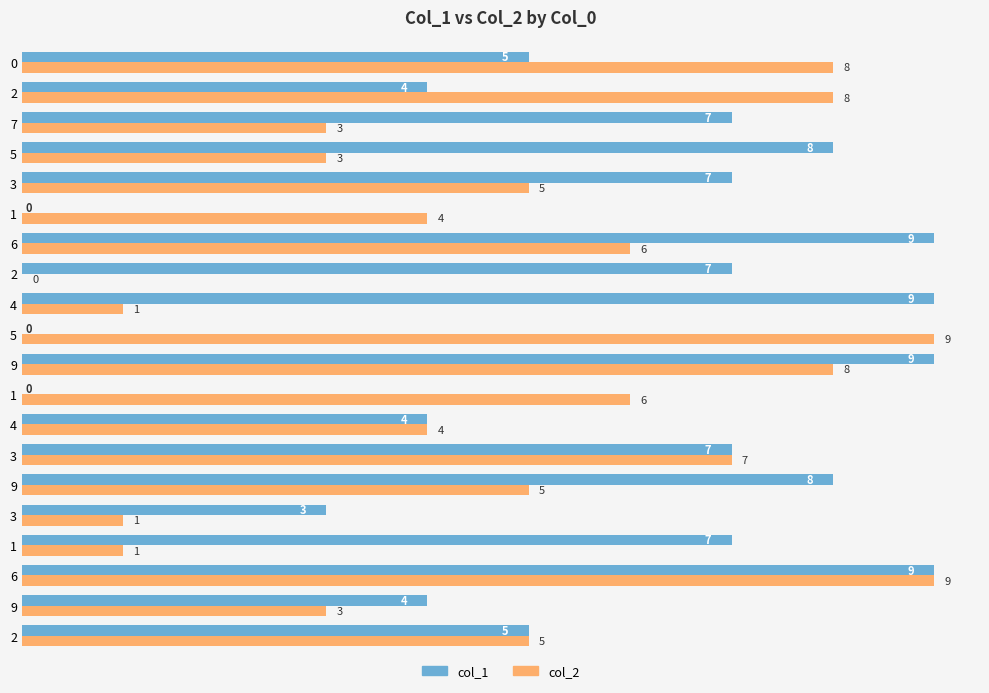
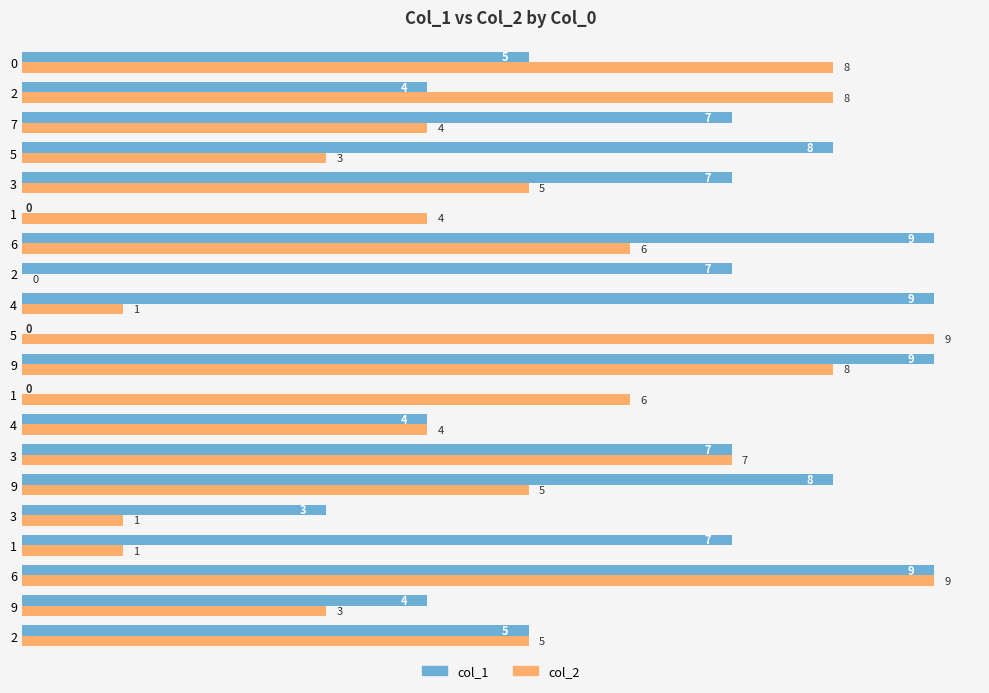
col_2, 7: 3 -> 4
